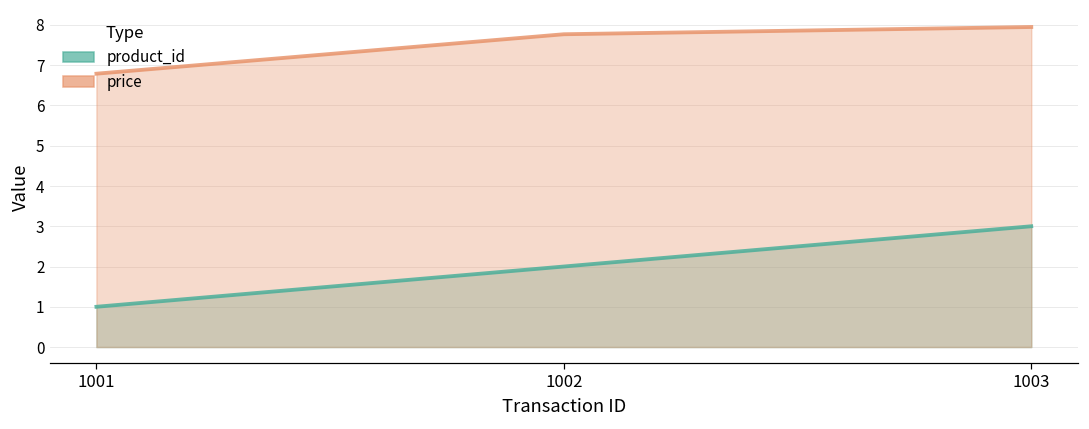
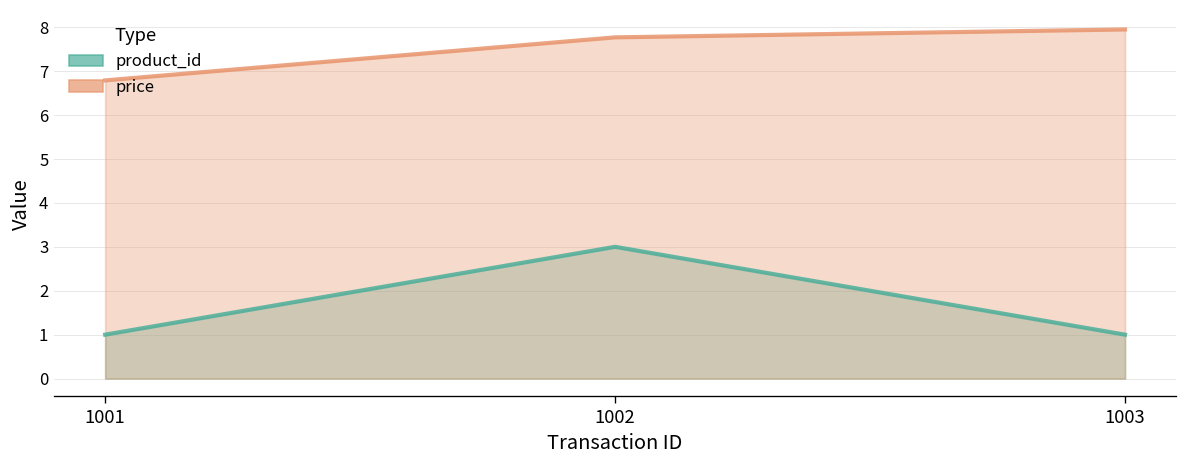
product_id, 1002: 2 -> 3
product_id, 1003: 3 -> 1
